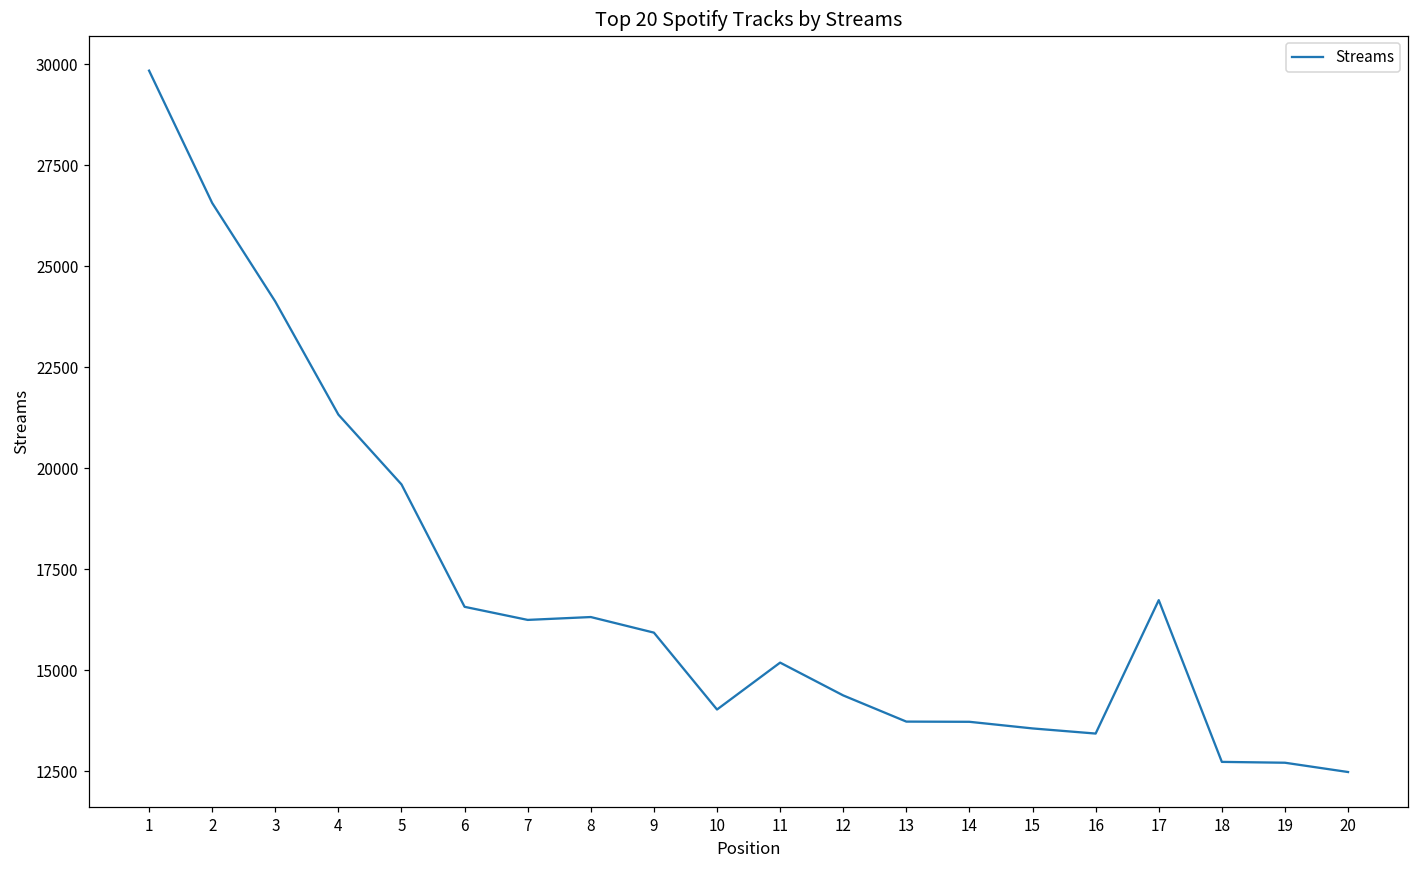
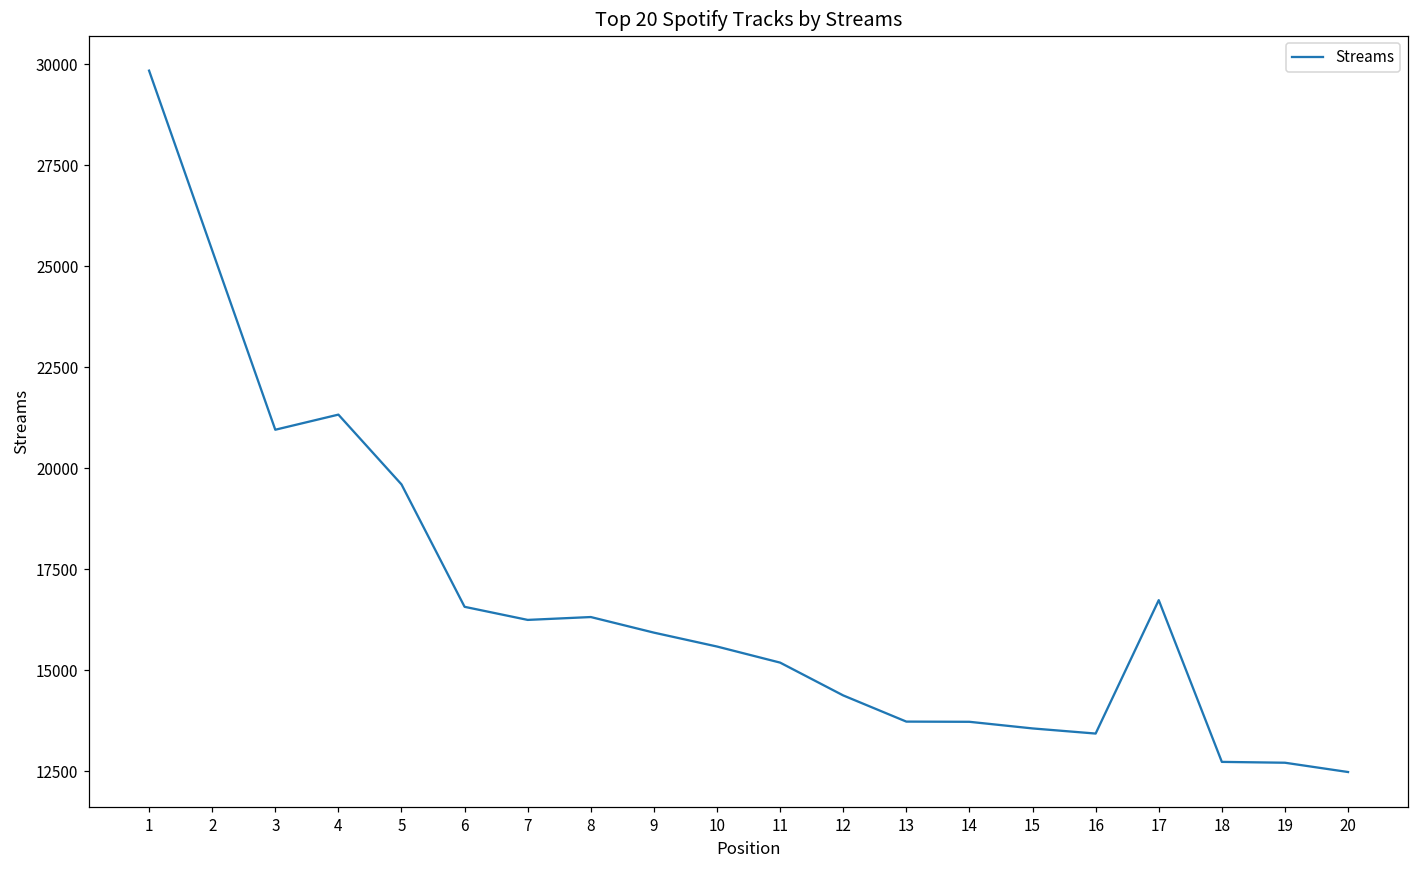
2: 26600 -> 25400
3: 24100 -> 21000
10: 14000 -> 15600
